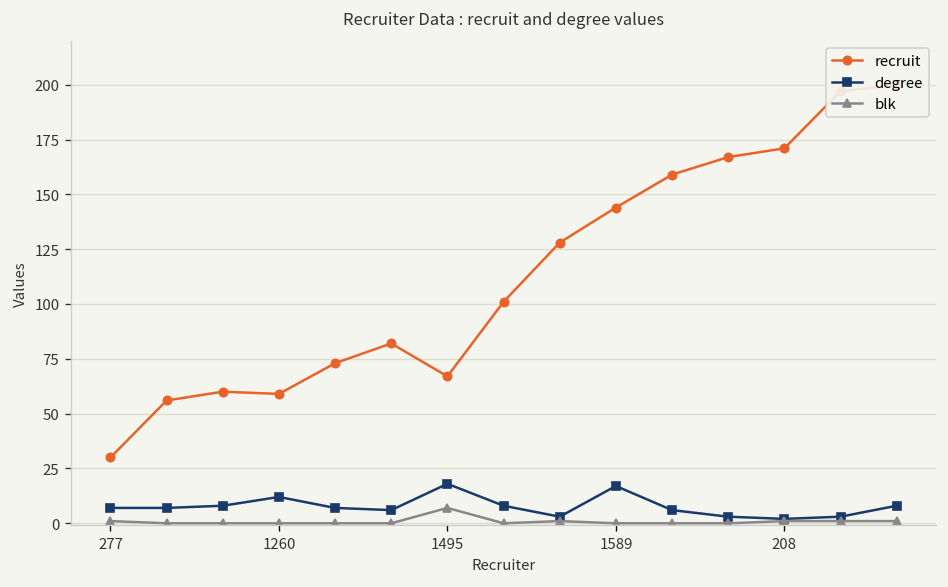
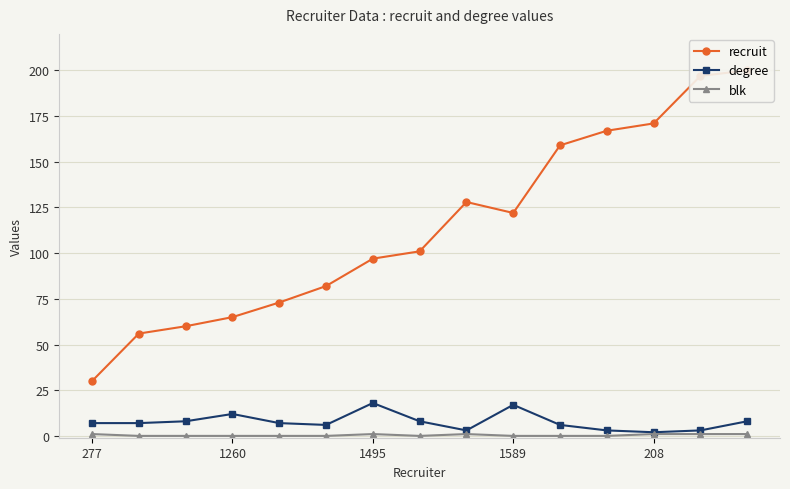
recruit, 1260: 59 -> 65
recruit, 1495: 67 -> 97
blk, 1495: 7 -> 1
recruit, 1589: 144 -> 122
